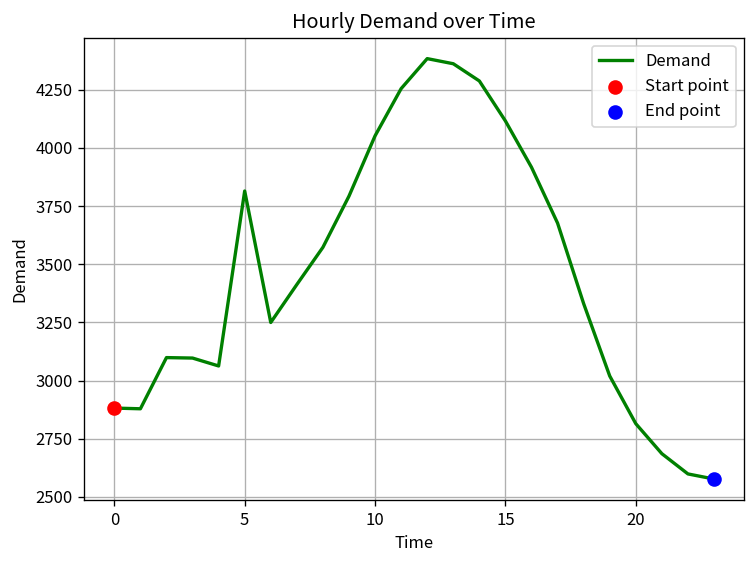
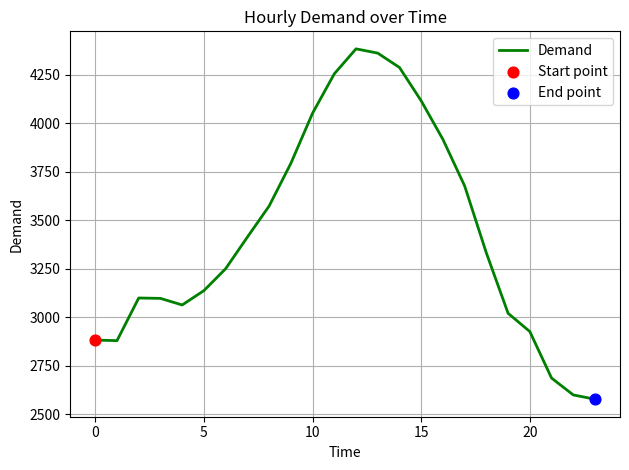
Demand, 5: 3820 -> 3140
Demand, 20: 2820 -> 2930
